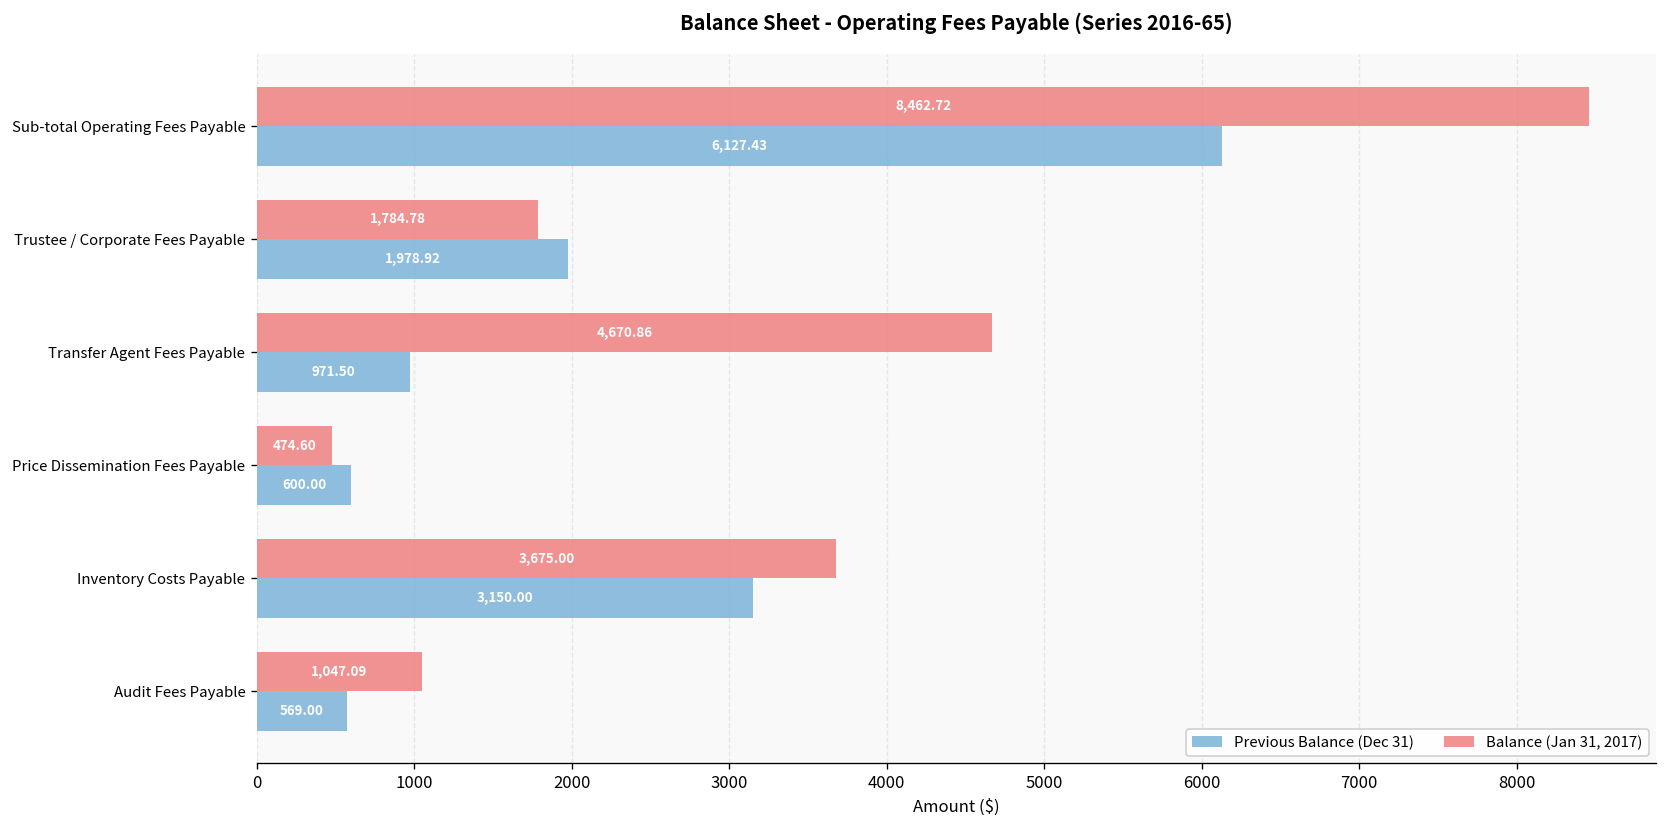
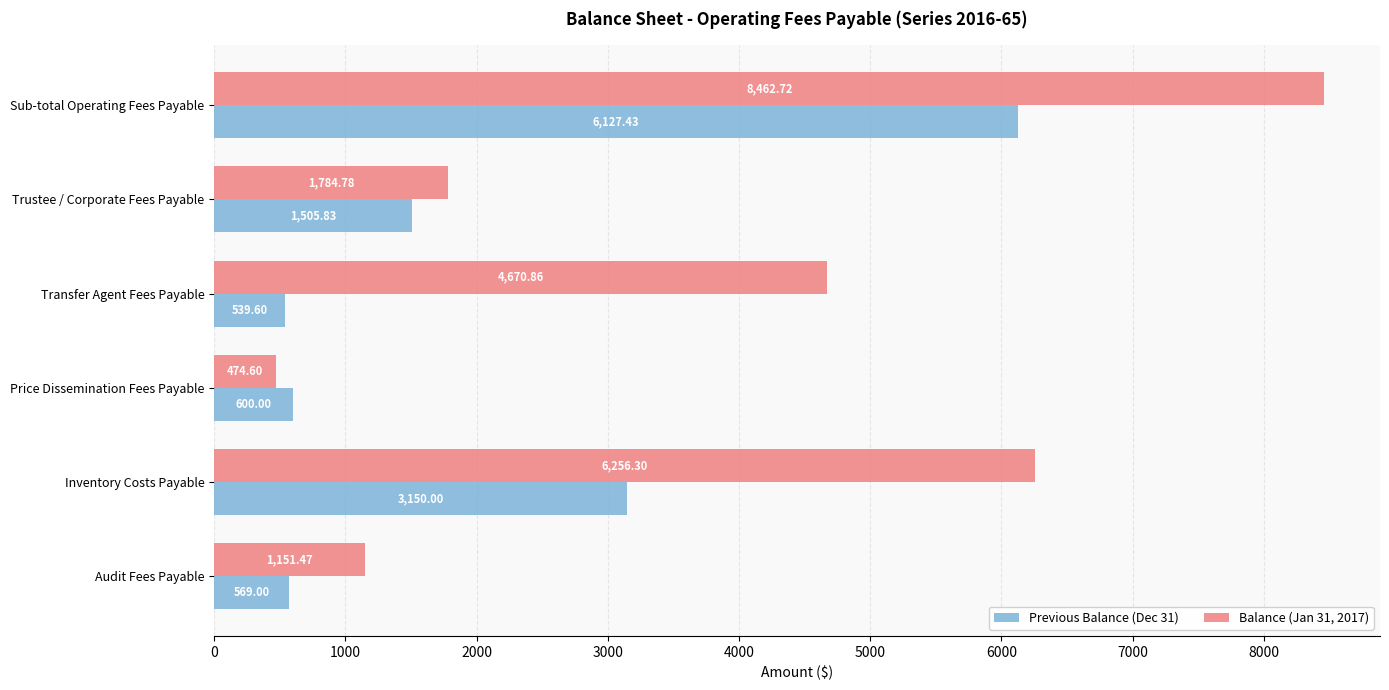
Previous Balance (Dec 31), Trustee / Corporate Fees Payable: 1,978.92 -> 1,505.83
Previous Balance (Dec 31), Transfer Agent Fees Payable: 971.50 -> 539.60
Balance (Jan 31, 2017), Inventory Costs Payable: 3,675.00 -> 6,256.30
Balance (Jan 31, 2017), Audit Fees Payable: 1,047.09 -> 1,151.47
